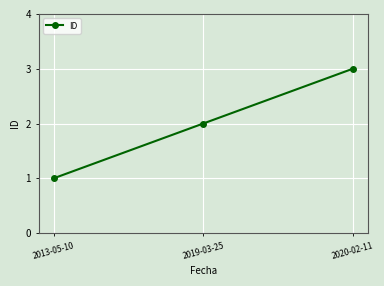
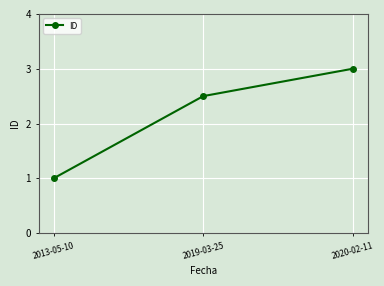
2019-03-25: 2.0 -> 2.5
